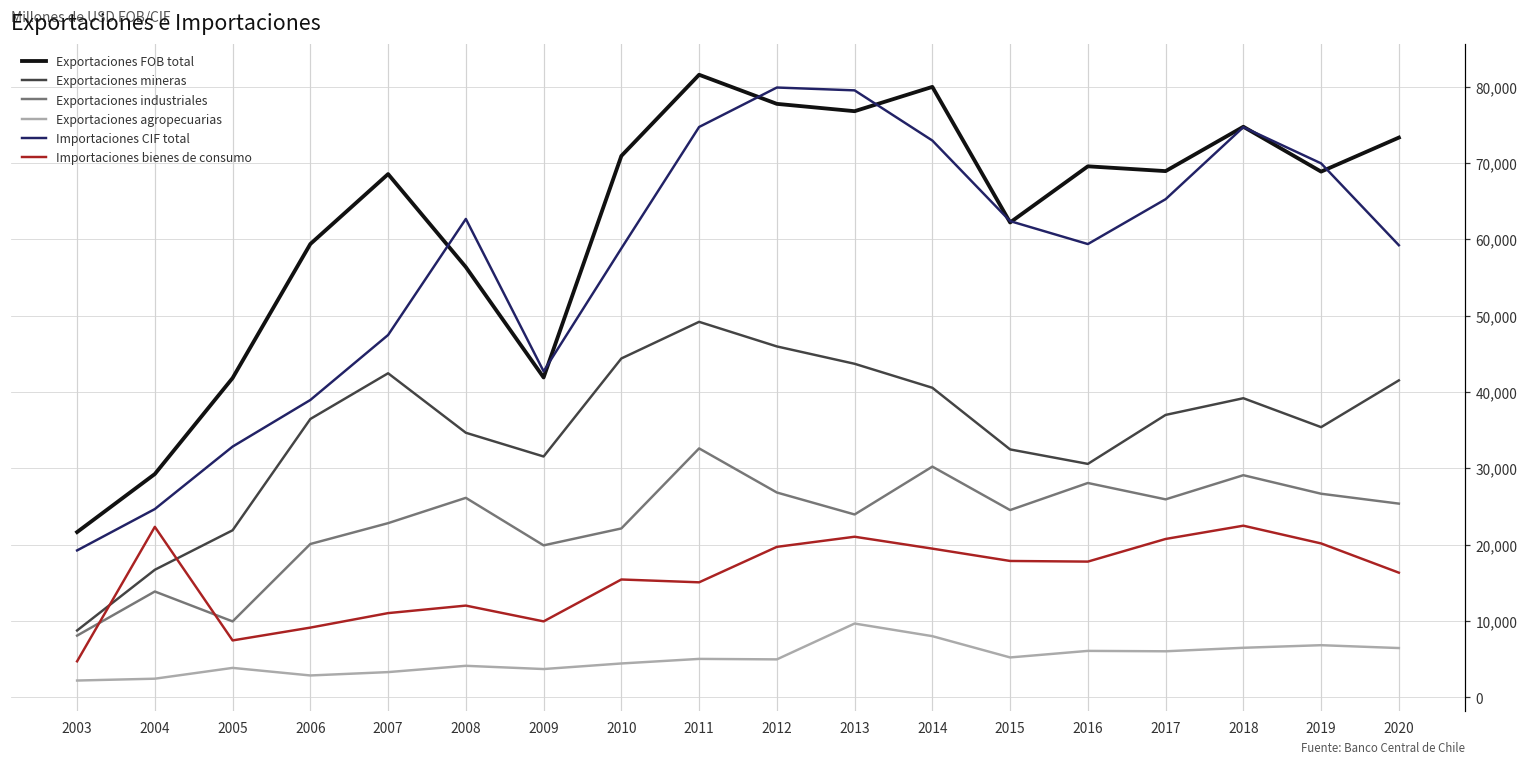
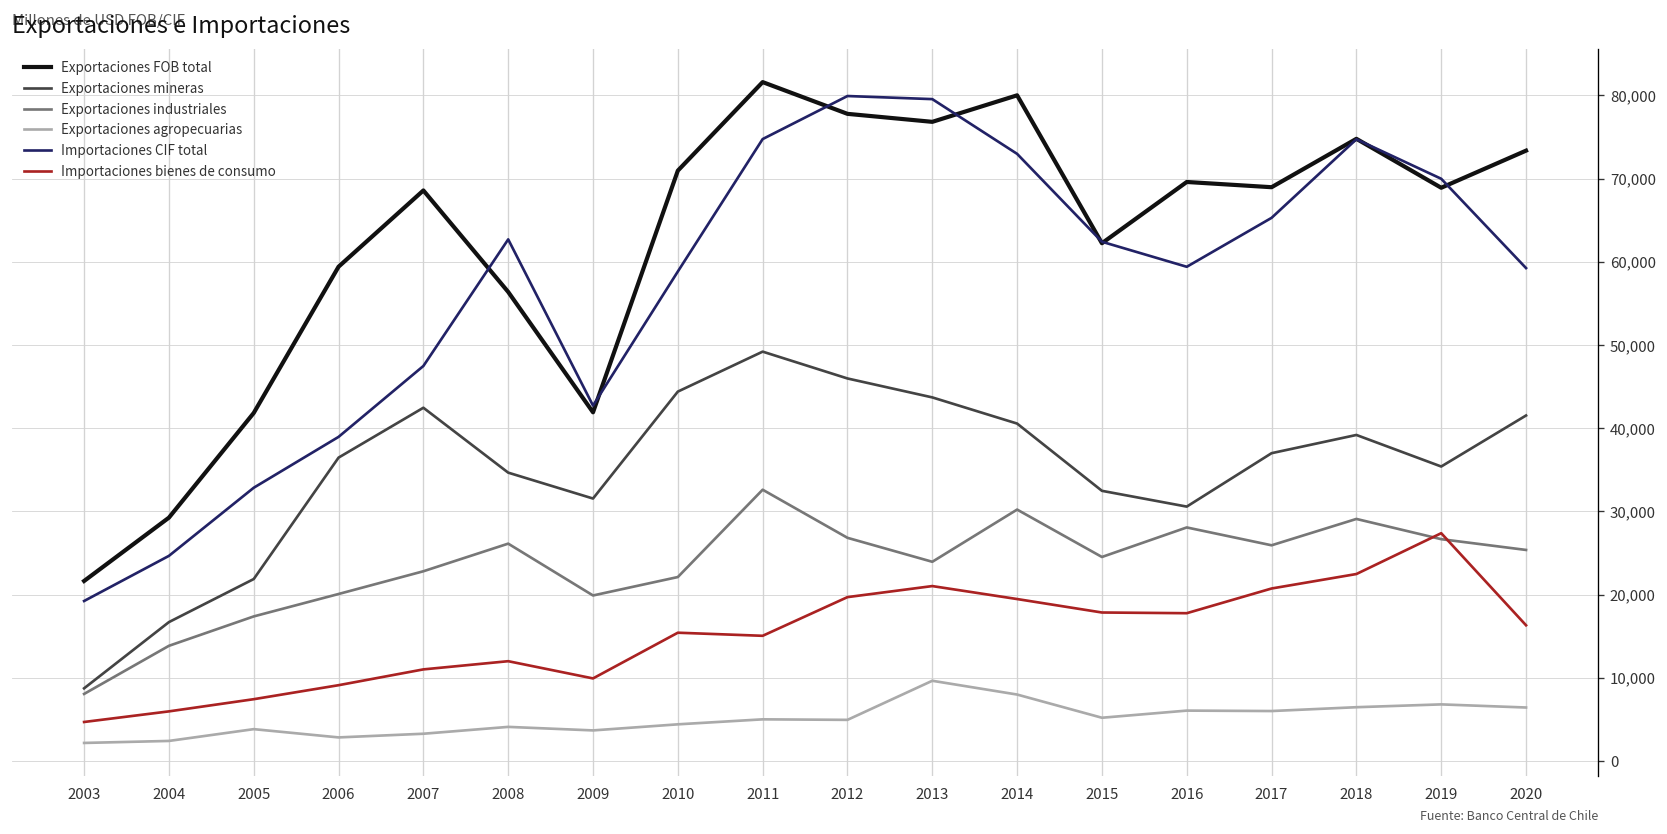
Importaciones bienes de consumo, 2004: 22,000 -> 6,000
Exportaciones industriales, 2005: 10,000 -> 17,000
Importaciones bienes de consumo, 2019: 20,000 -> 27,000
